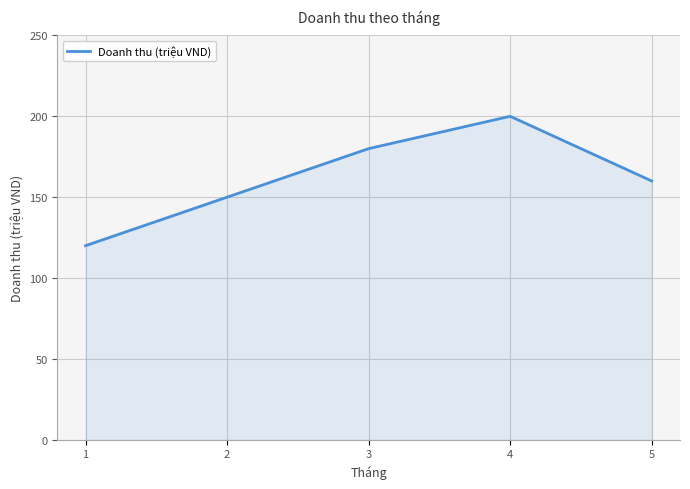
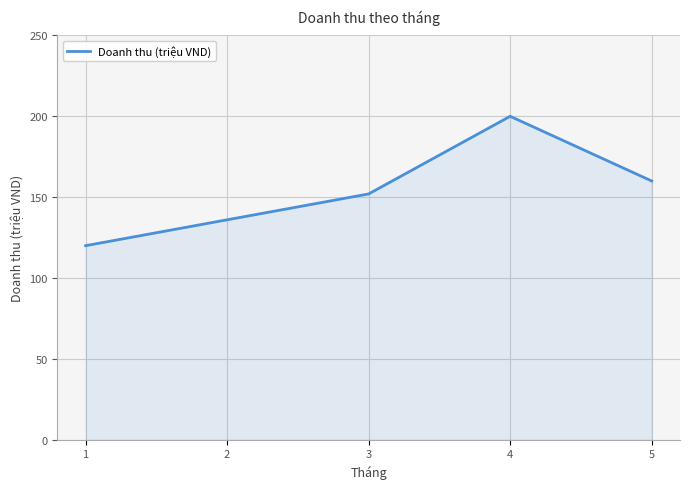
2: 150 -> 136
3: 180 -> 152
